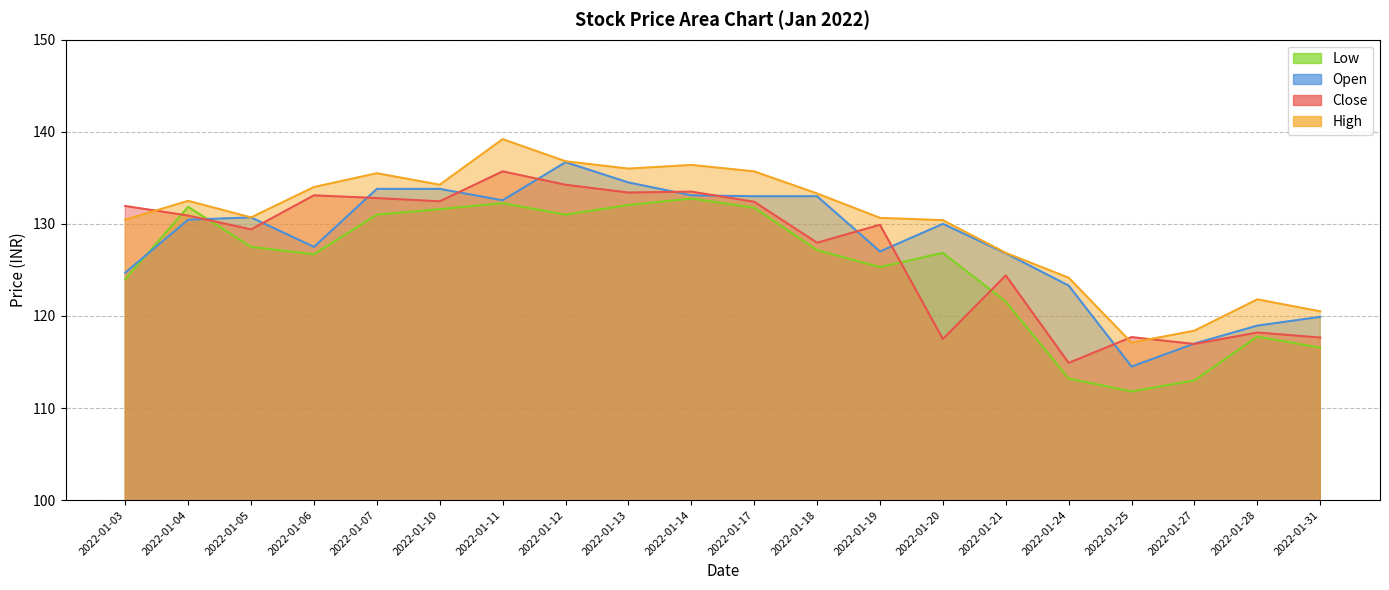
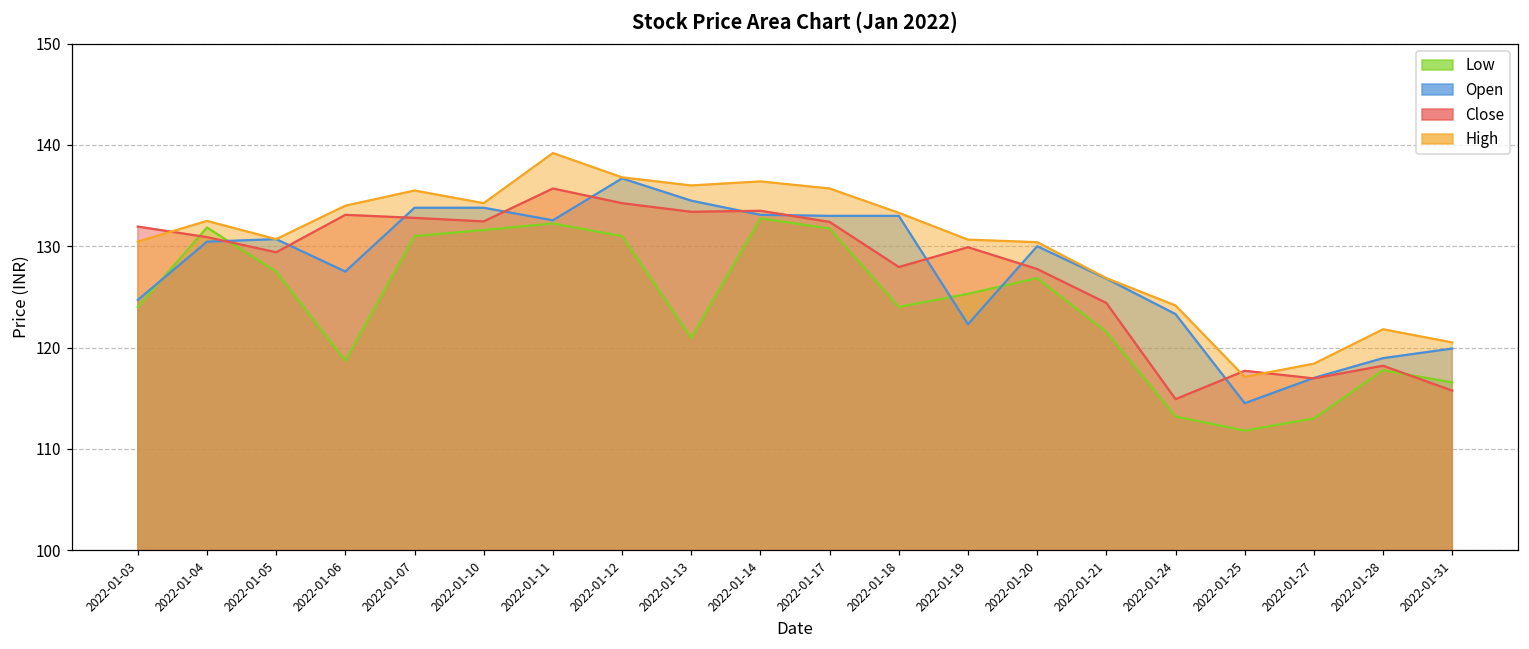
Low, 2022-01-06: 127 -> 119
Low, 2022-01-13: 132 -> 121
Low, 2022-01-18: 127 -> 124
Open, 2022-01-19: 127 -> 122
Close, 2022-01-20: 117 -> 128
Close, 2022-01-31: 118 -> 116
